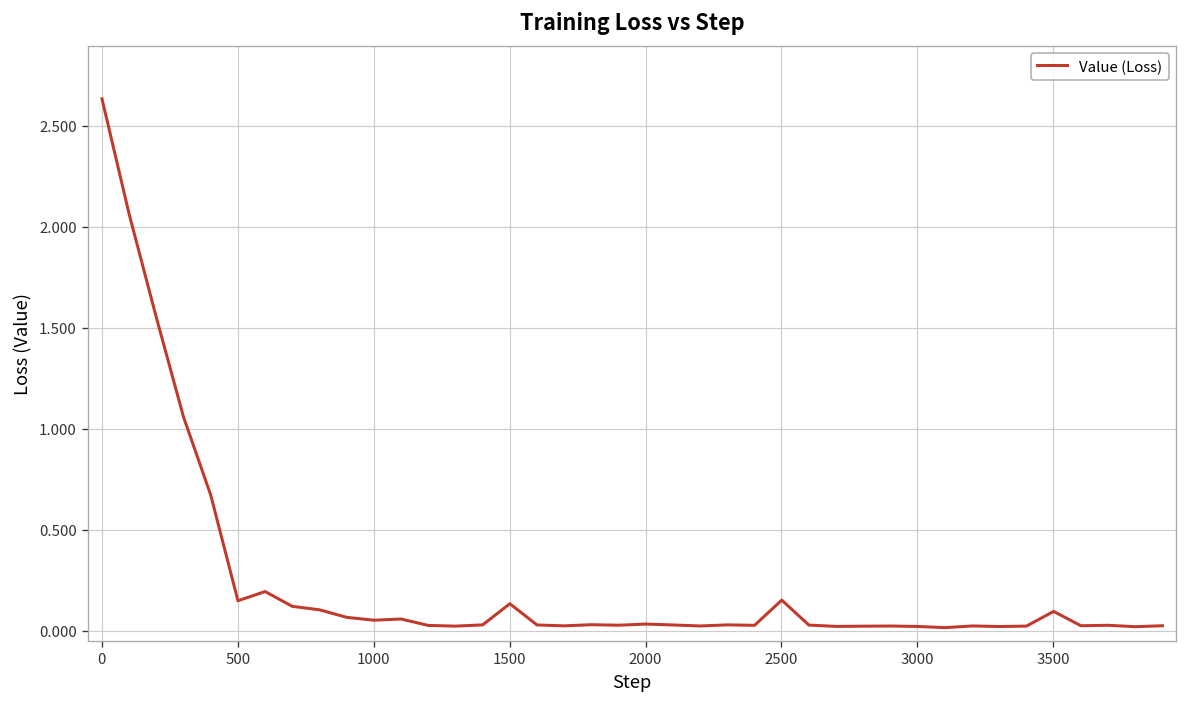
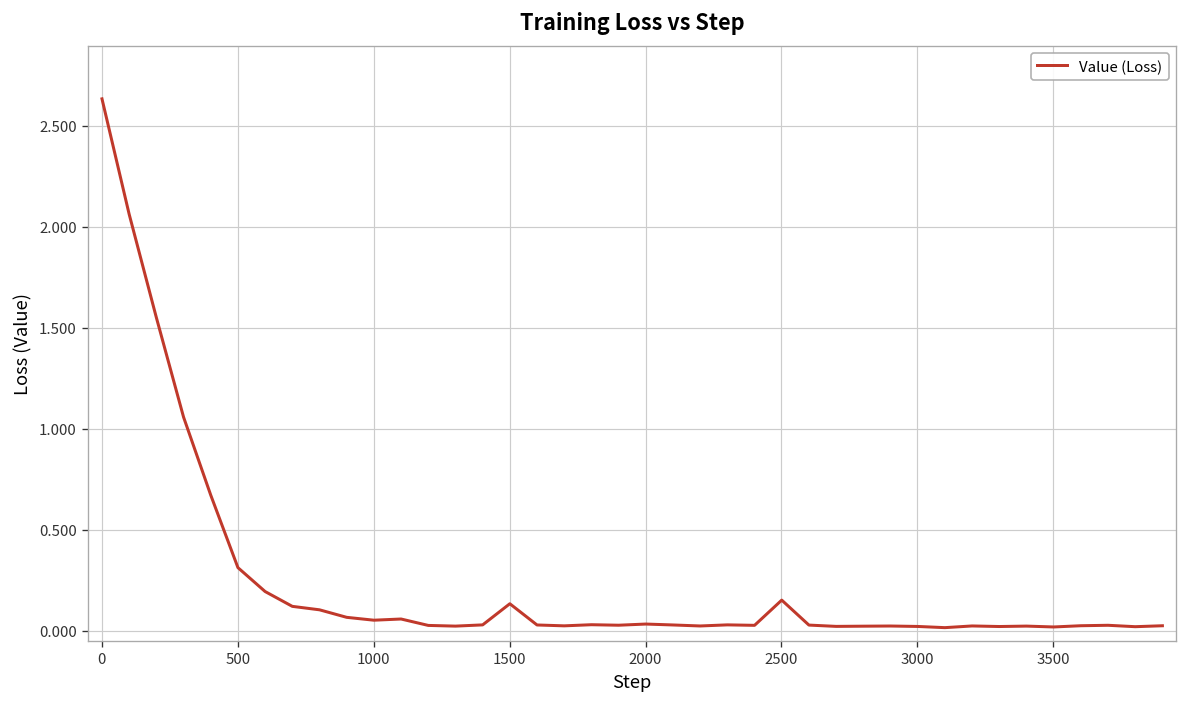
500: 0.15 -> 0.31
3500: 0.09 -> 0.02
